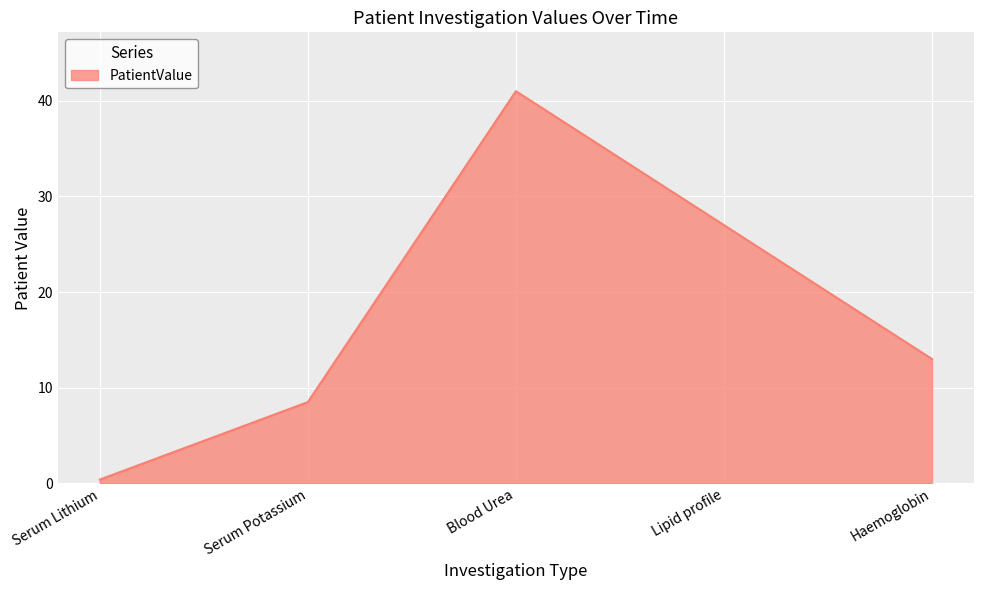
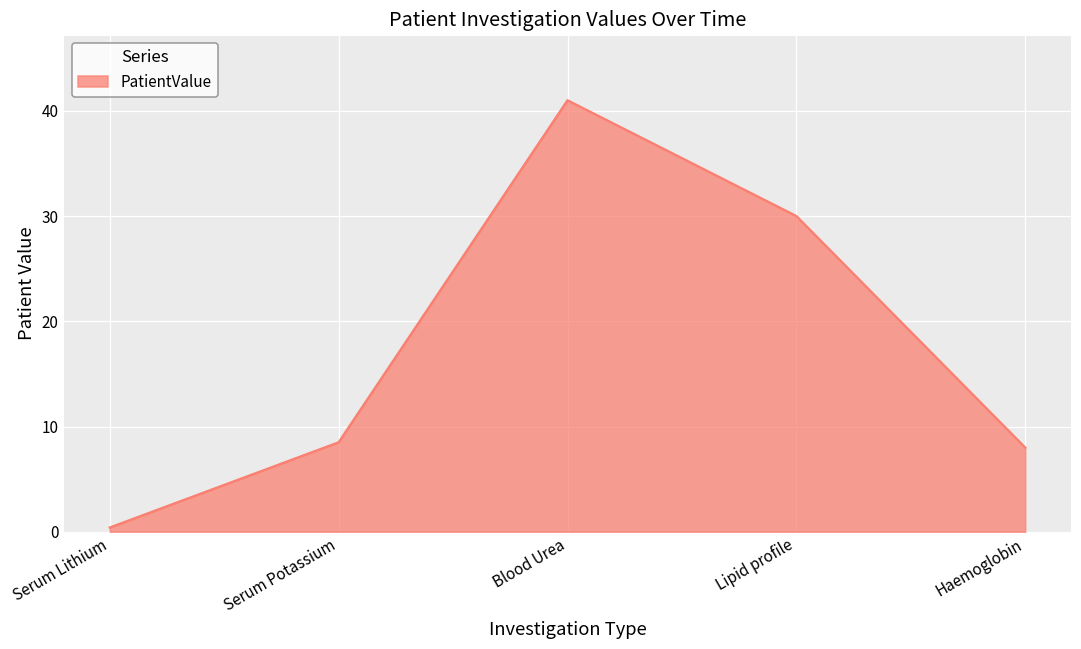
Lipid profile: 27 -> 30
Haemoglobin: 13 -> 8
